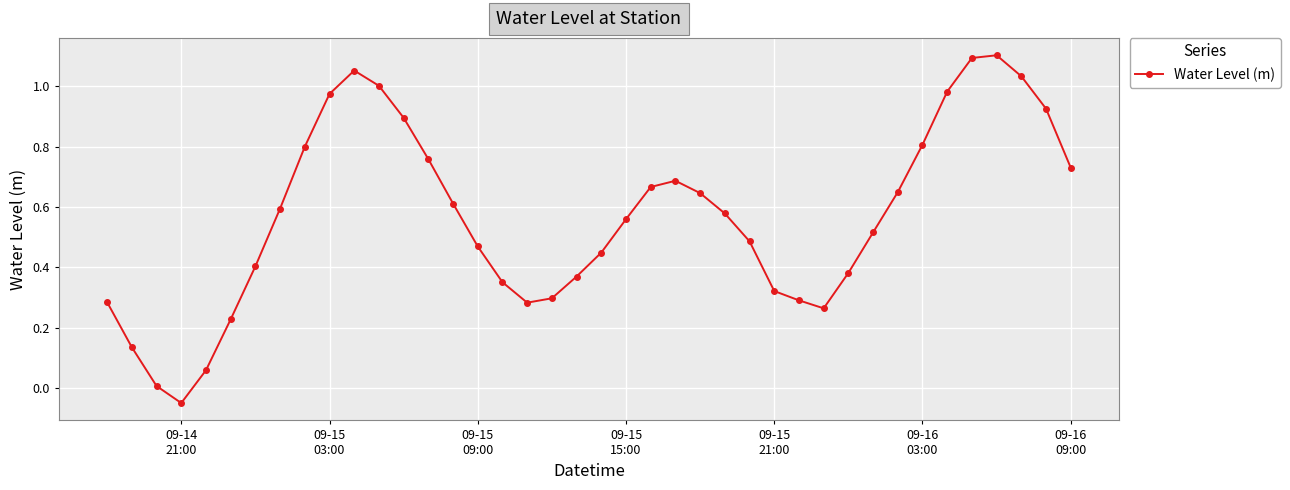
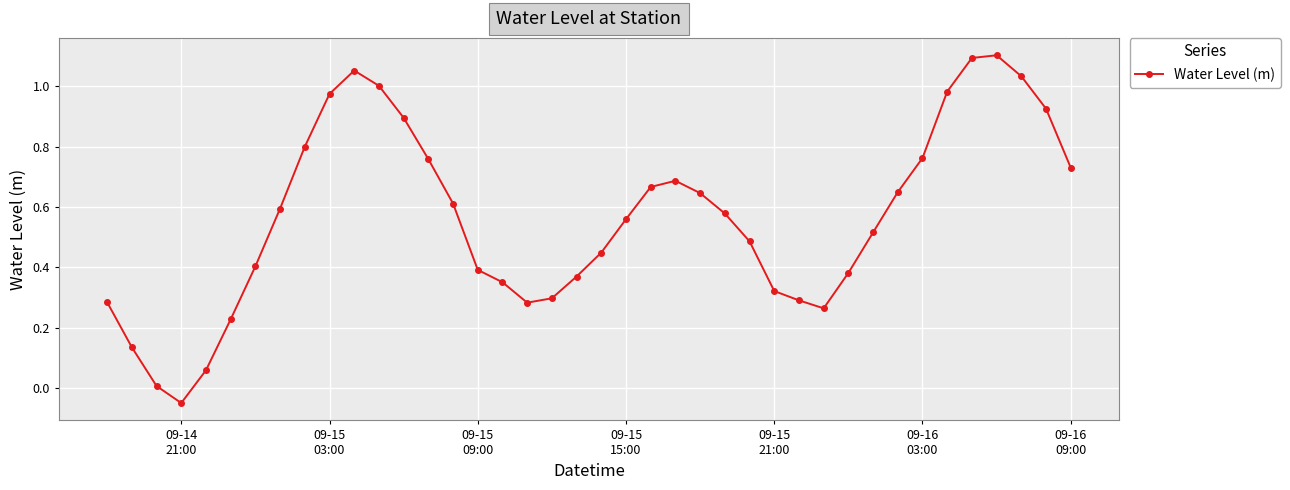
09-15 09:00: 0.47 -> 0.39
09-16 03:00: 0.81 -> 0.76
